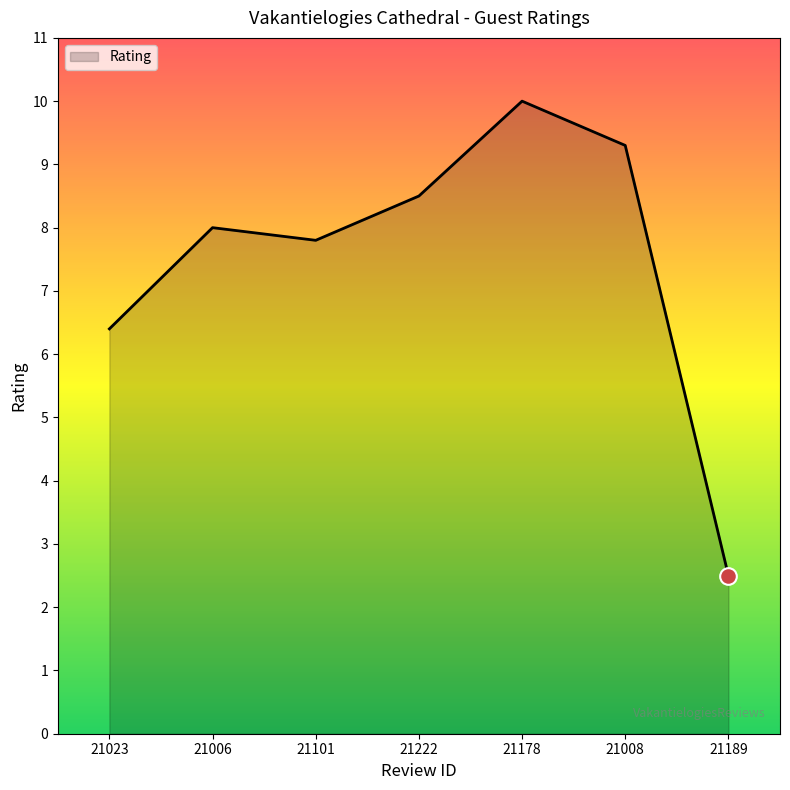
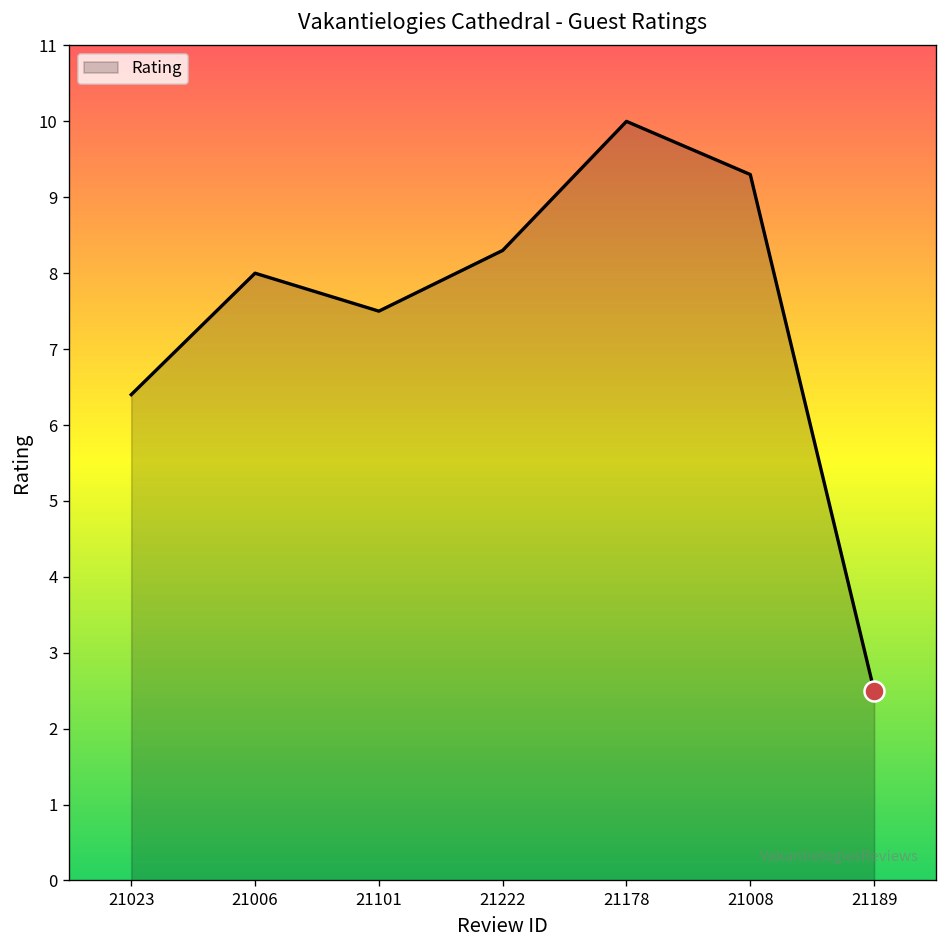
Rating, 21101: 7.8 -> 7.5
Rating, 21222: 8.5 -> 8.3
